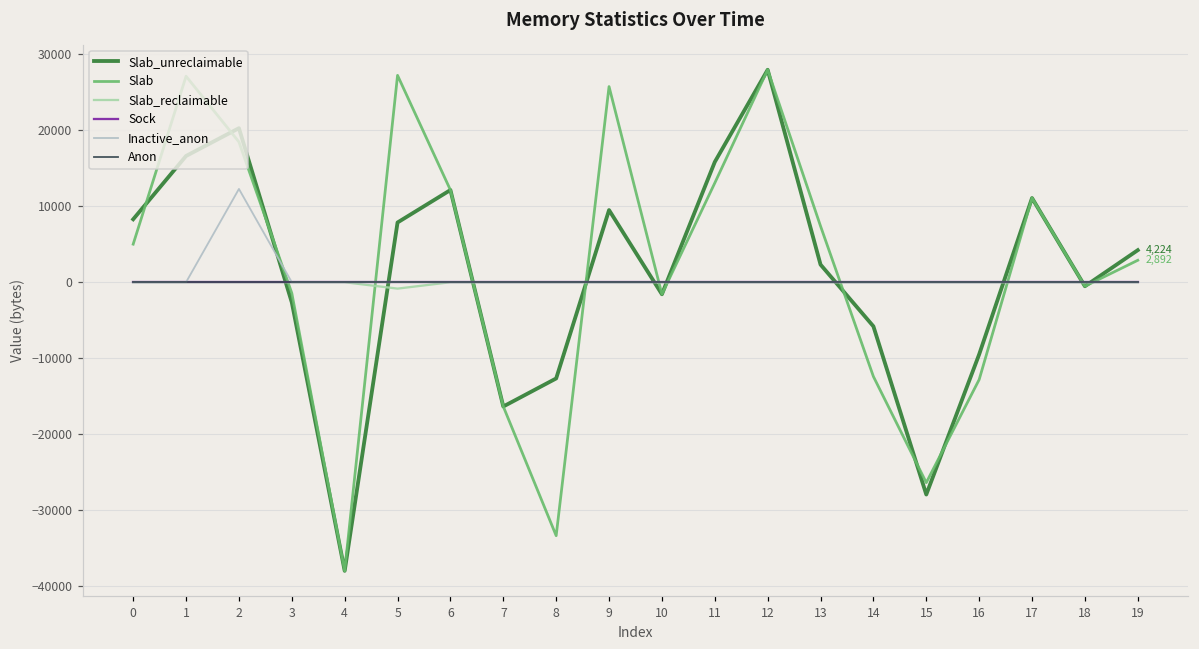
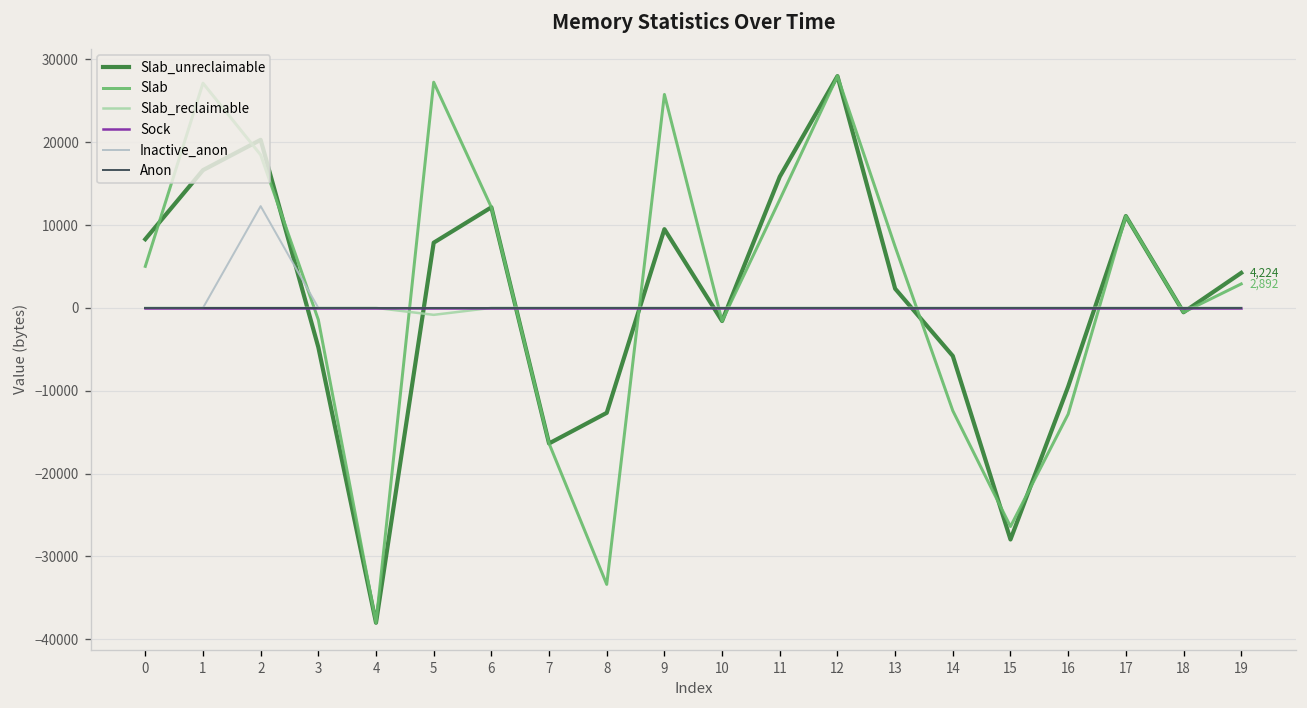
Slab_unreclaimable, 3: -3000 -> -5000
